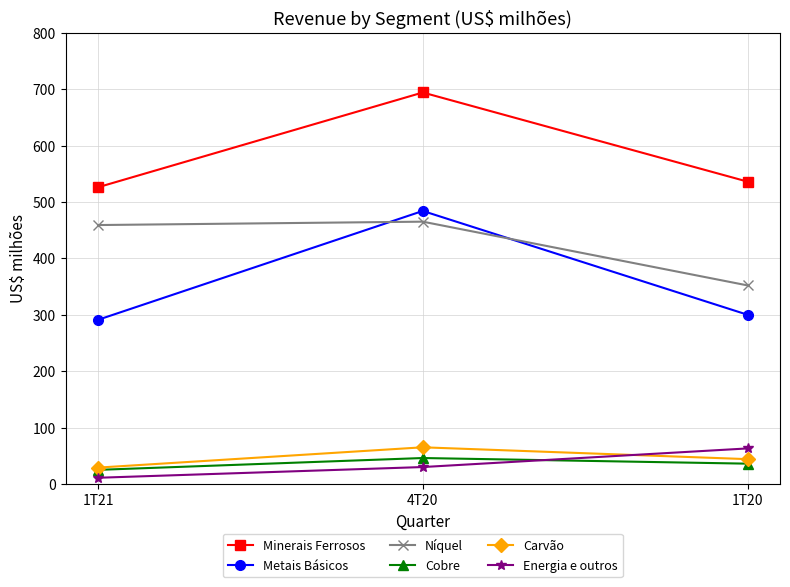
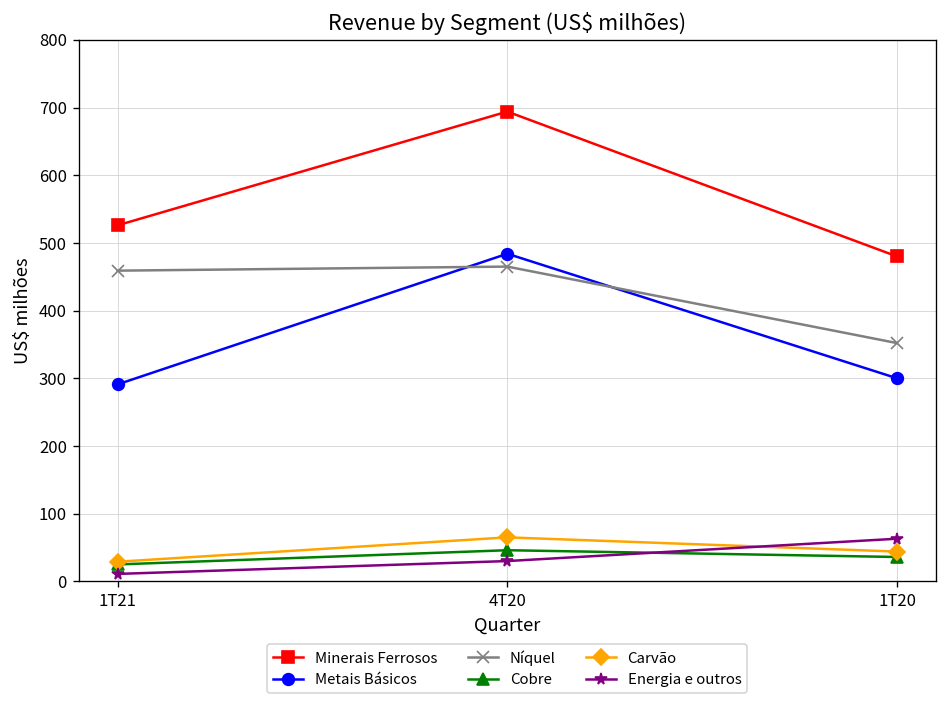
Minerais Ferrosos, 1T20: 540 -> 480
